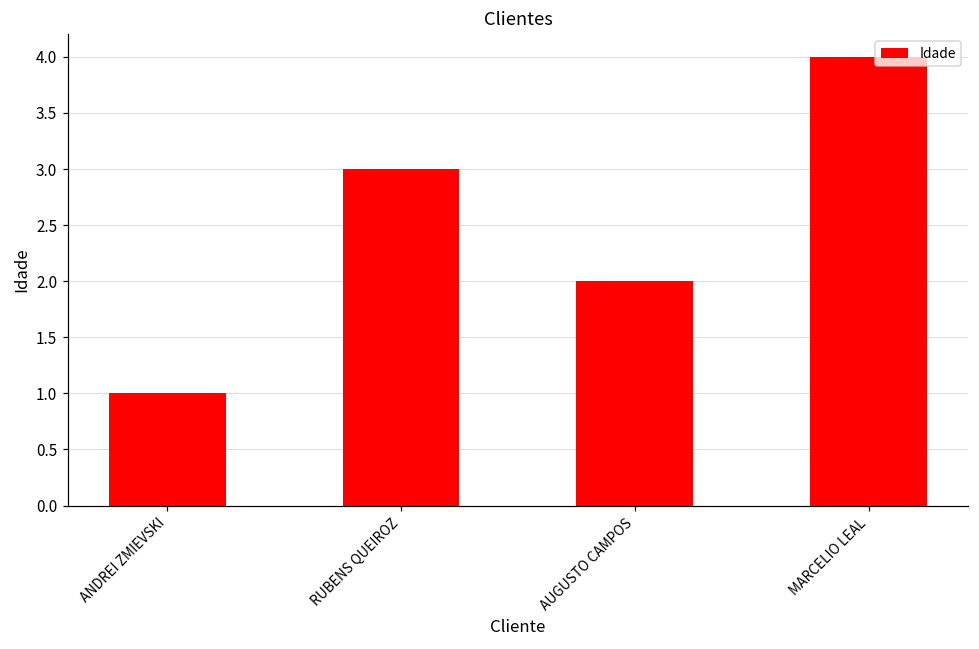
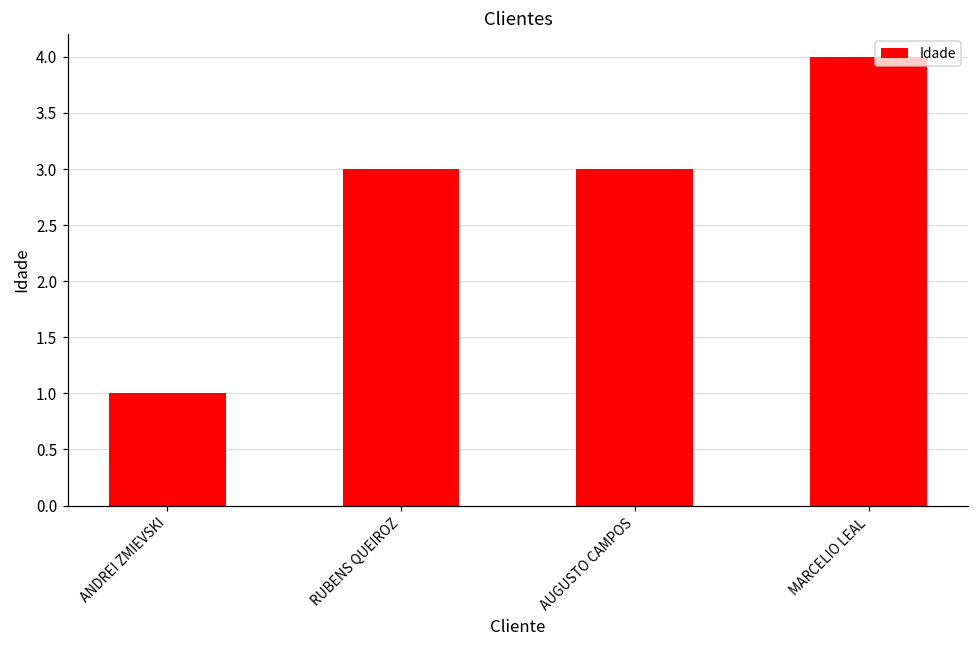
AUGUSTO CAMPOS: 2 -> 3
